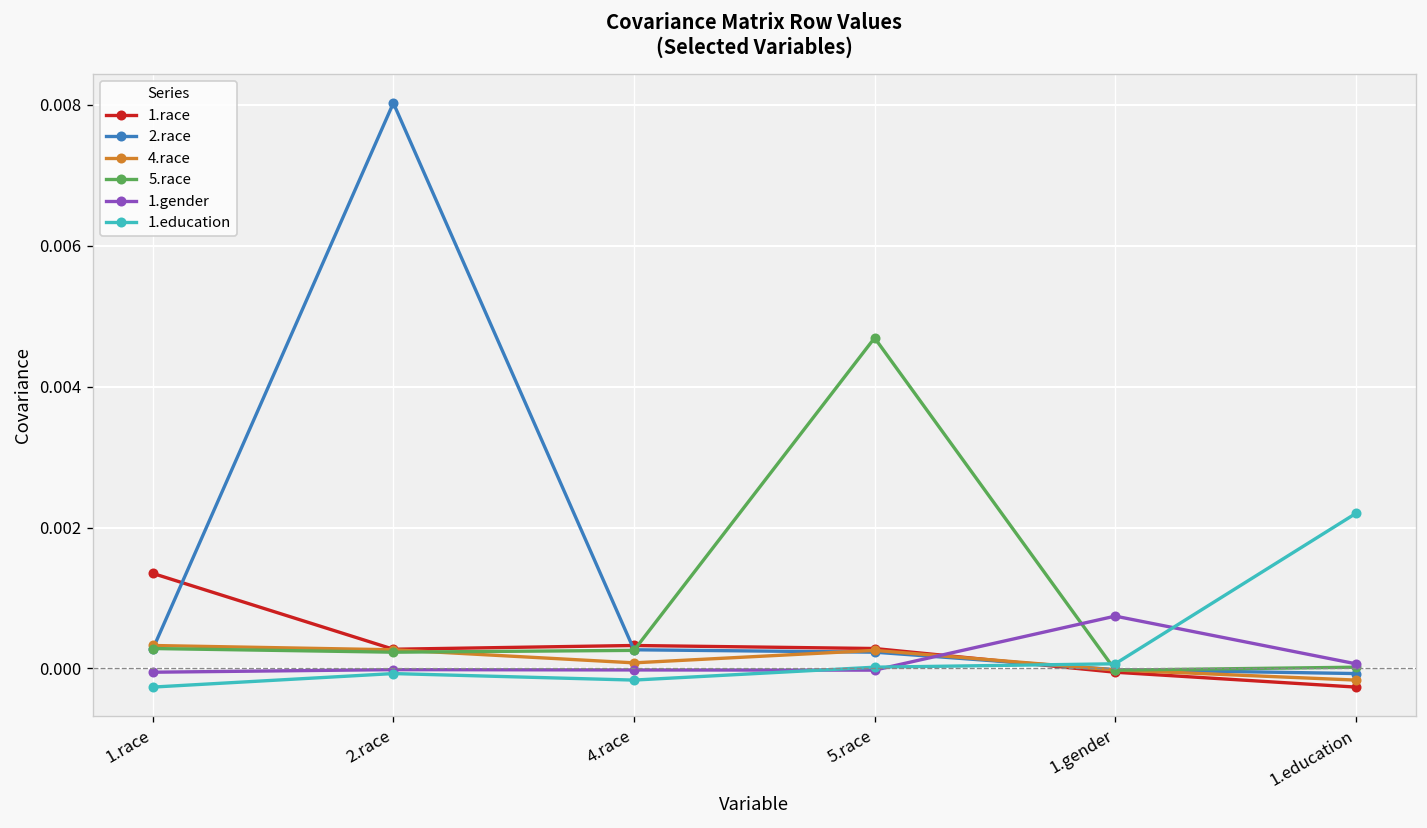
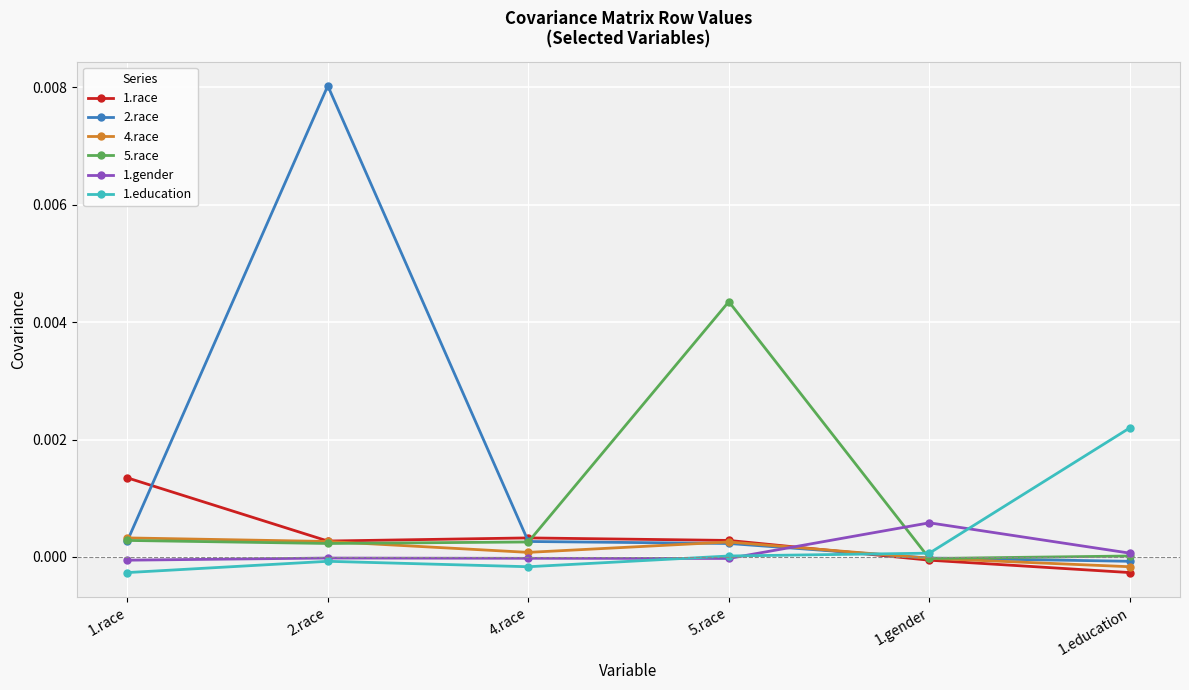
5.race, 5.race: 0.0047 -> 0.0044
1.gender, 1.gender: 0.0007 -> 0.0006
